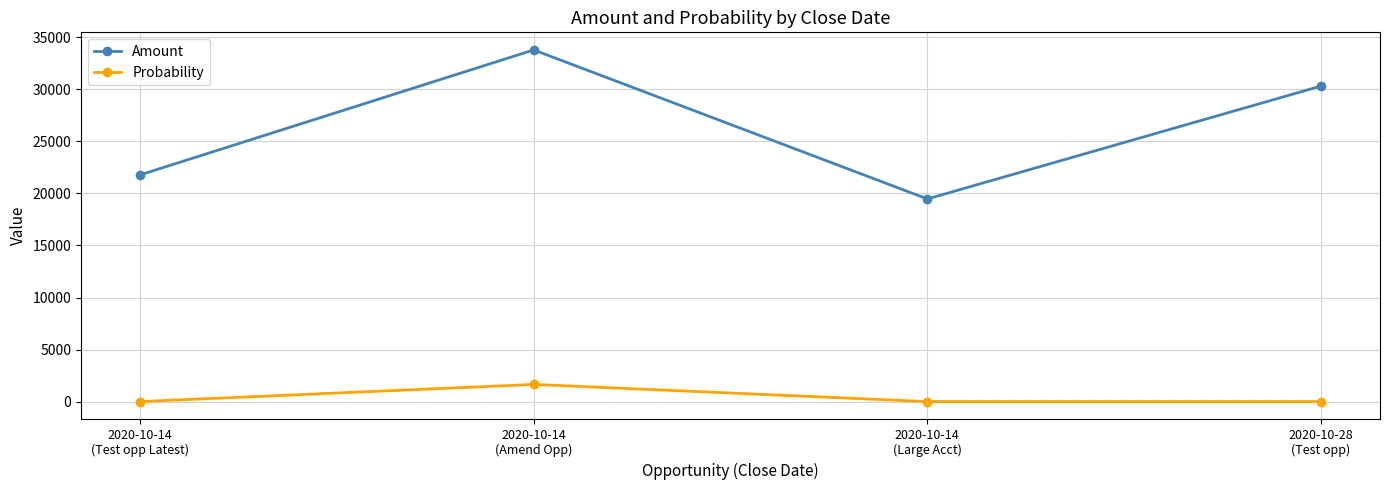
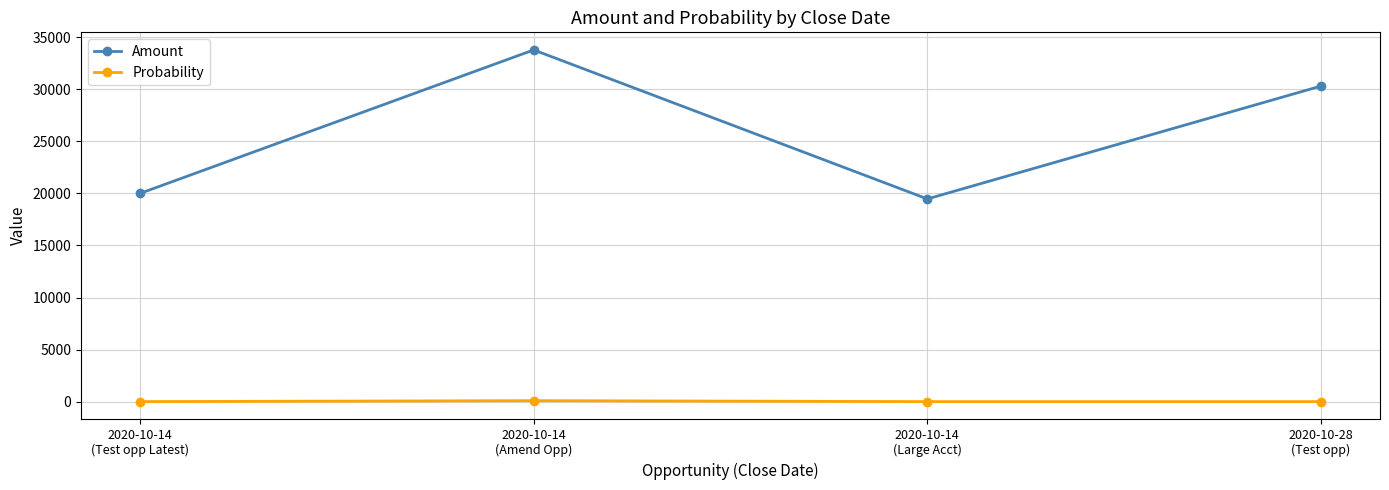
Amount, 2020-10-14 (Test opp Latest): 21800 -> 20000
Probability, 2020-10-14 (Amend Opp): 1700 -> 100
